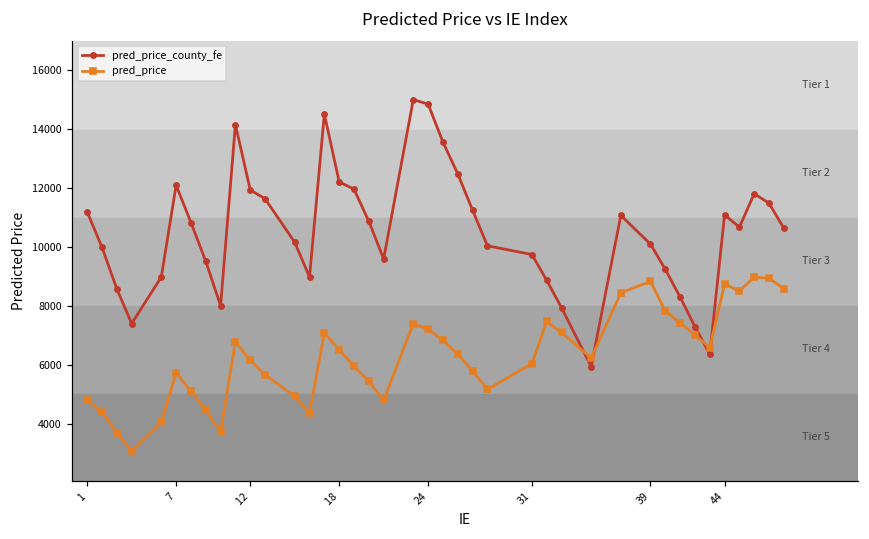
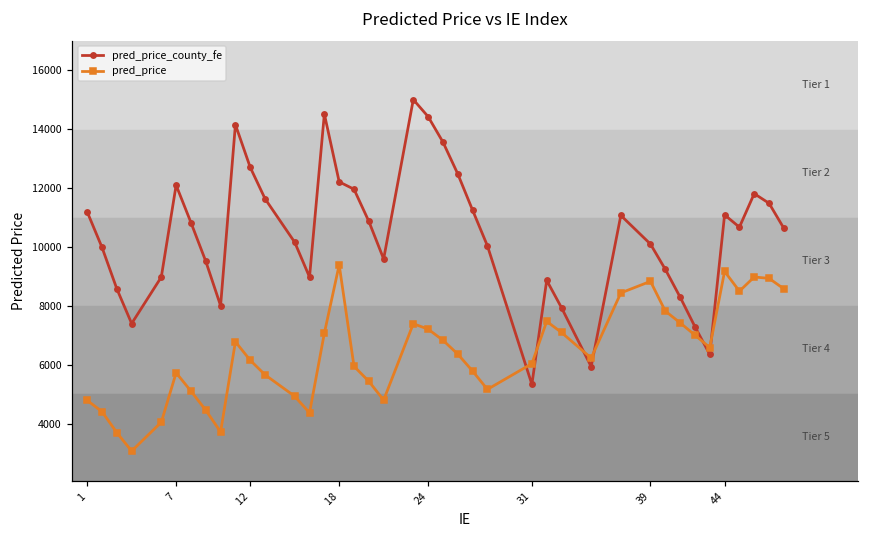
pred_price_county_fe, 12: 11900 -> 12700
pred_price, 18: 6500 -> 9400
pred_price_county_fe, 24: 14800 -> 14400
pred_price_county_fe, 31: 9700 -> 5300
pred_price, 44: 8700 -> 9200
